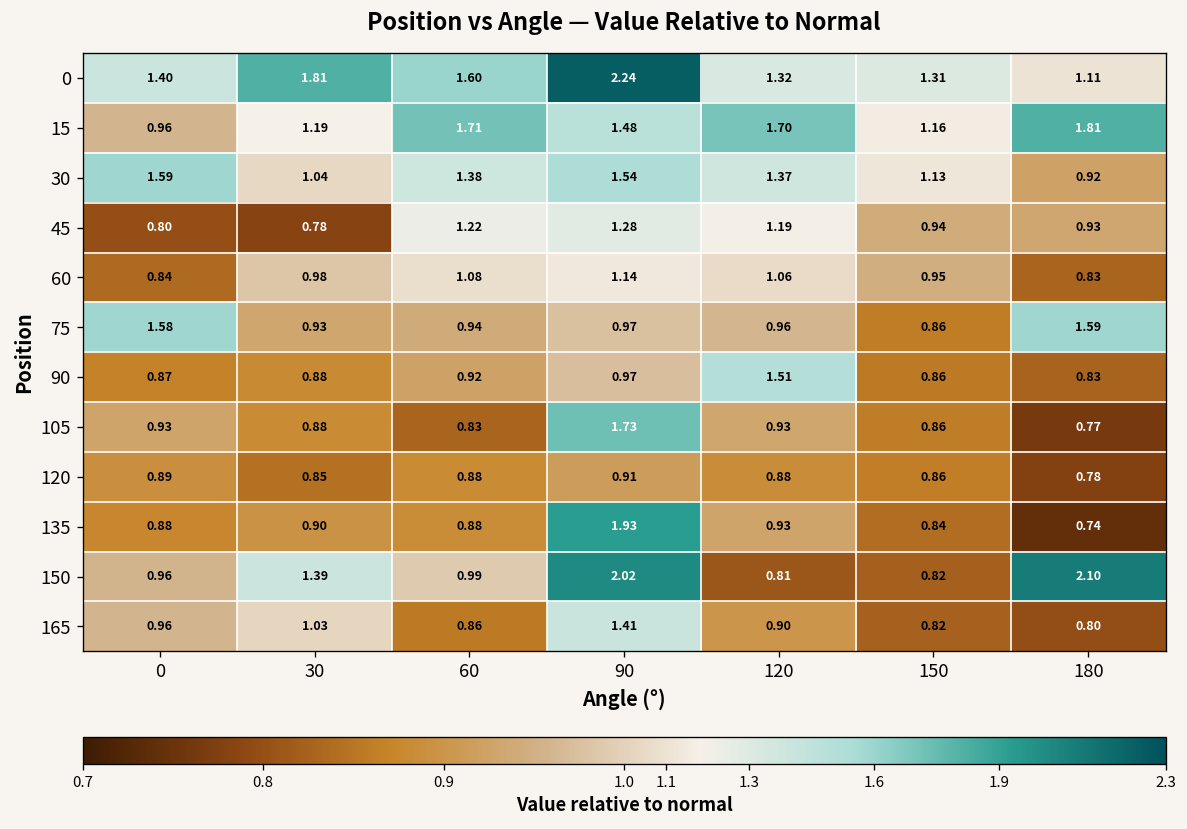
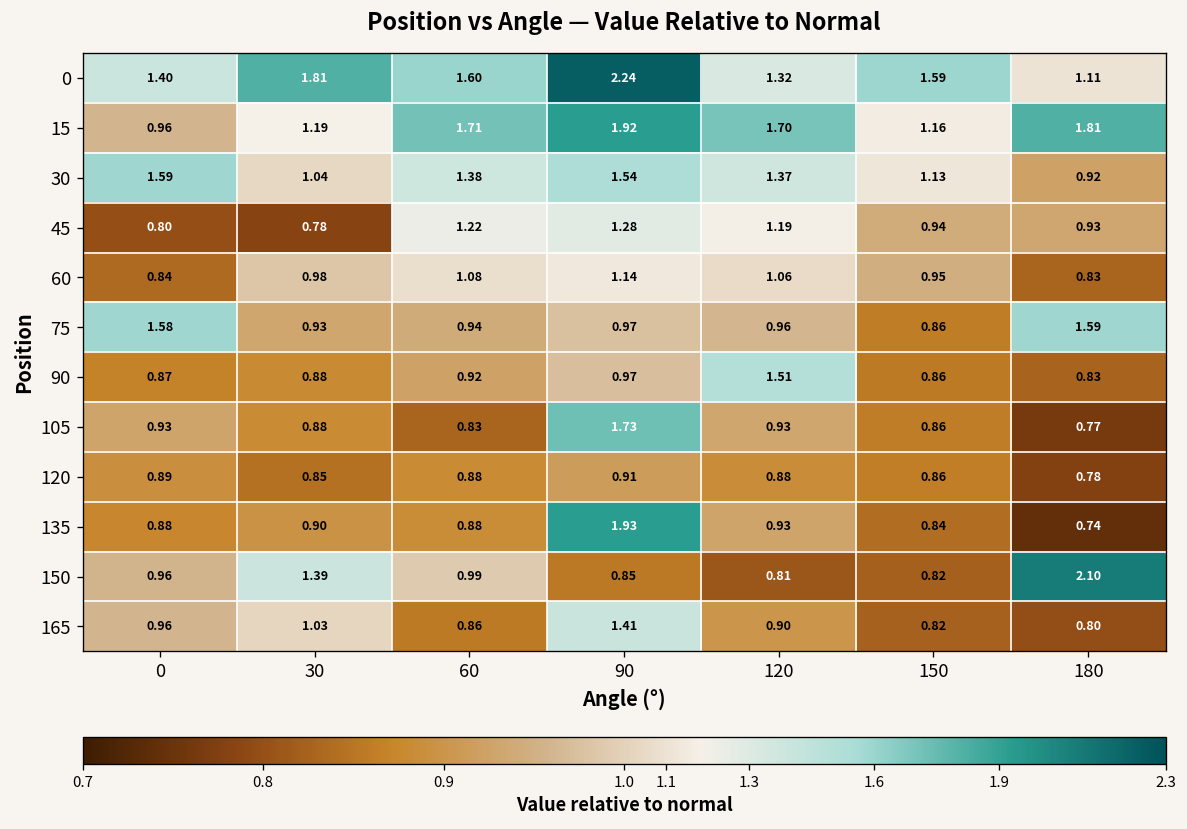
0, 150: 1.31 -> 1.59
15, 90: 1.48 -> 1.92
150, 90: 2.02 -> 0.85
